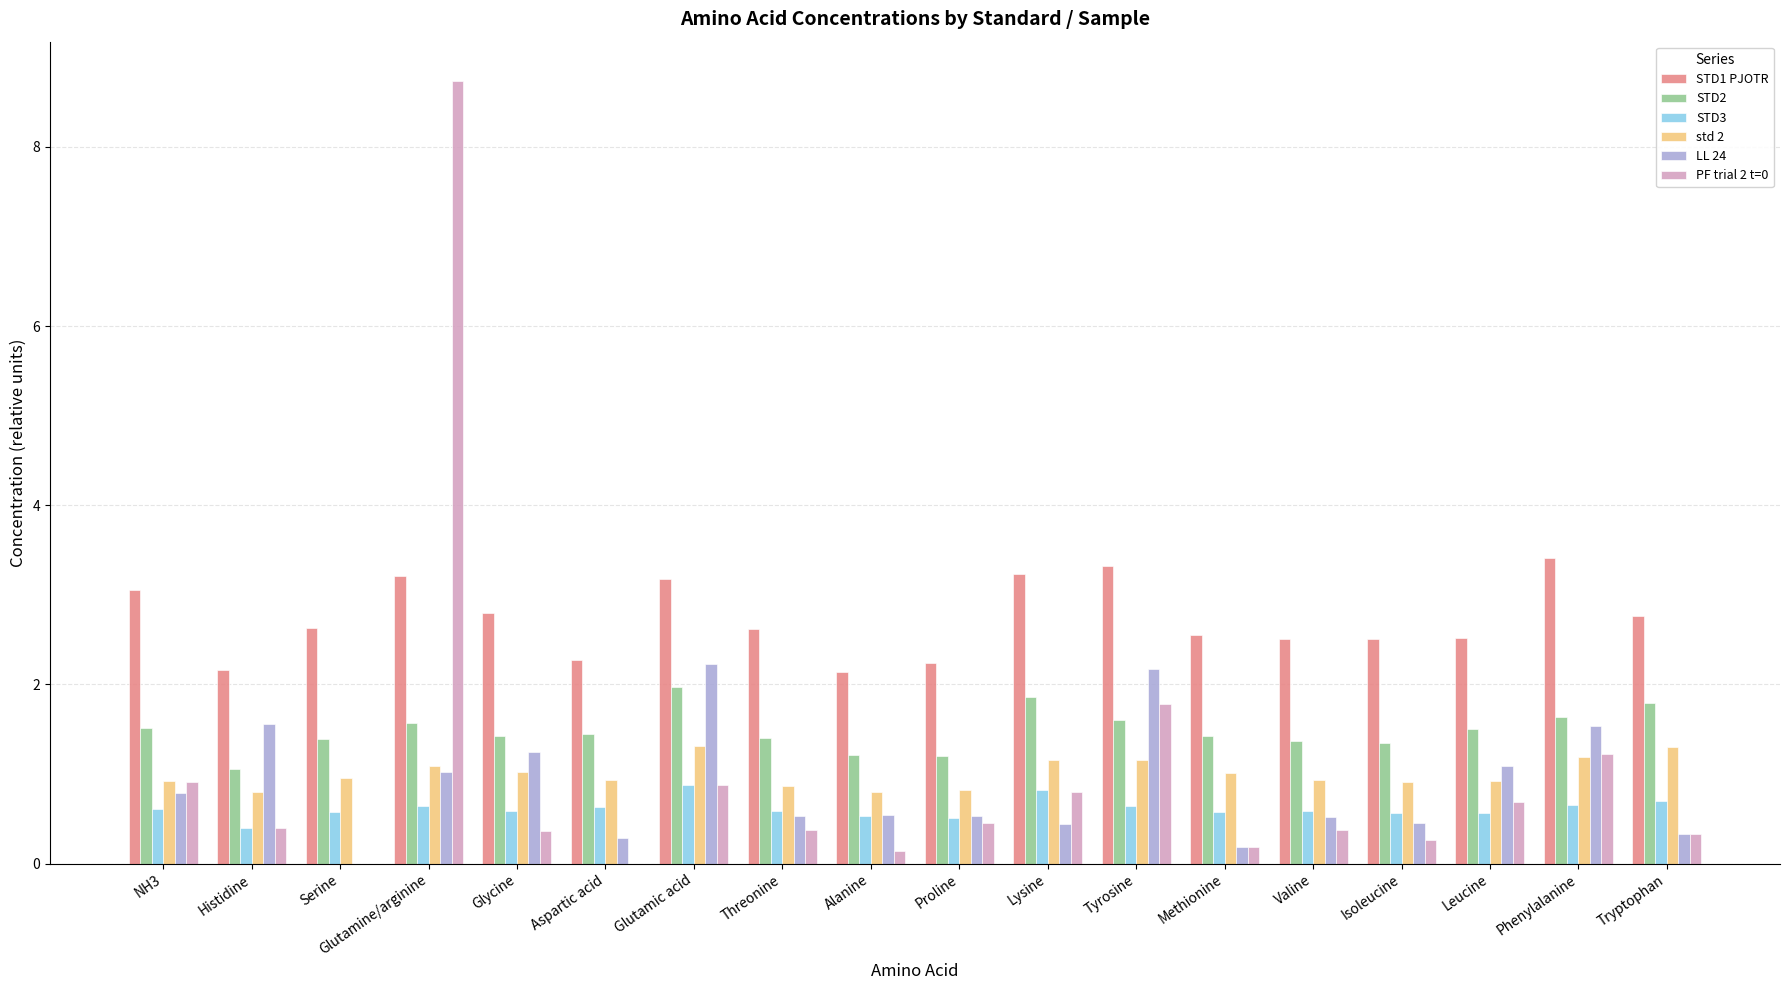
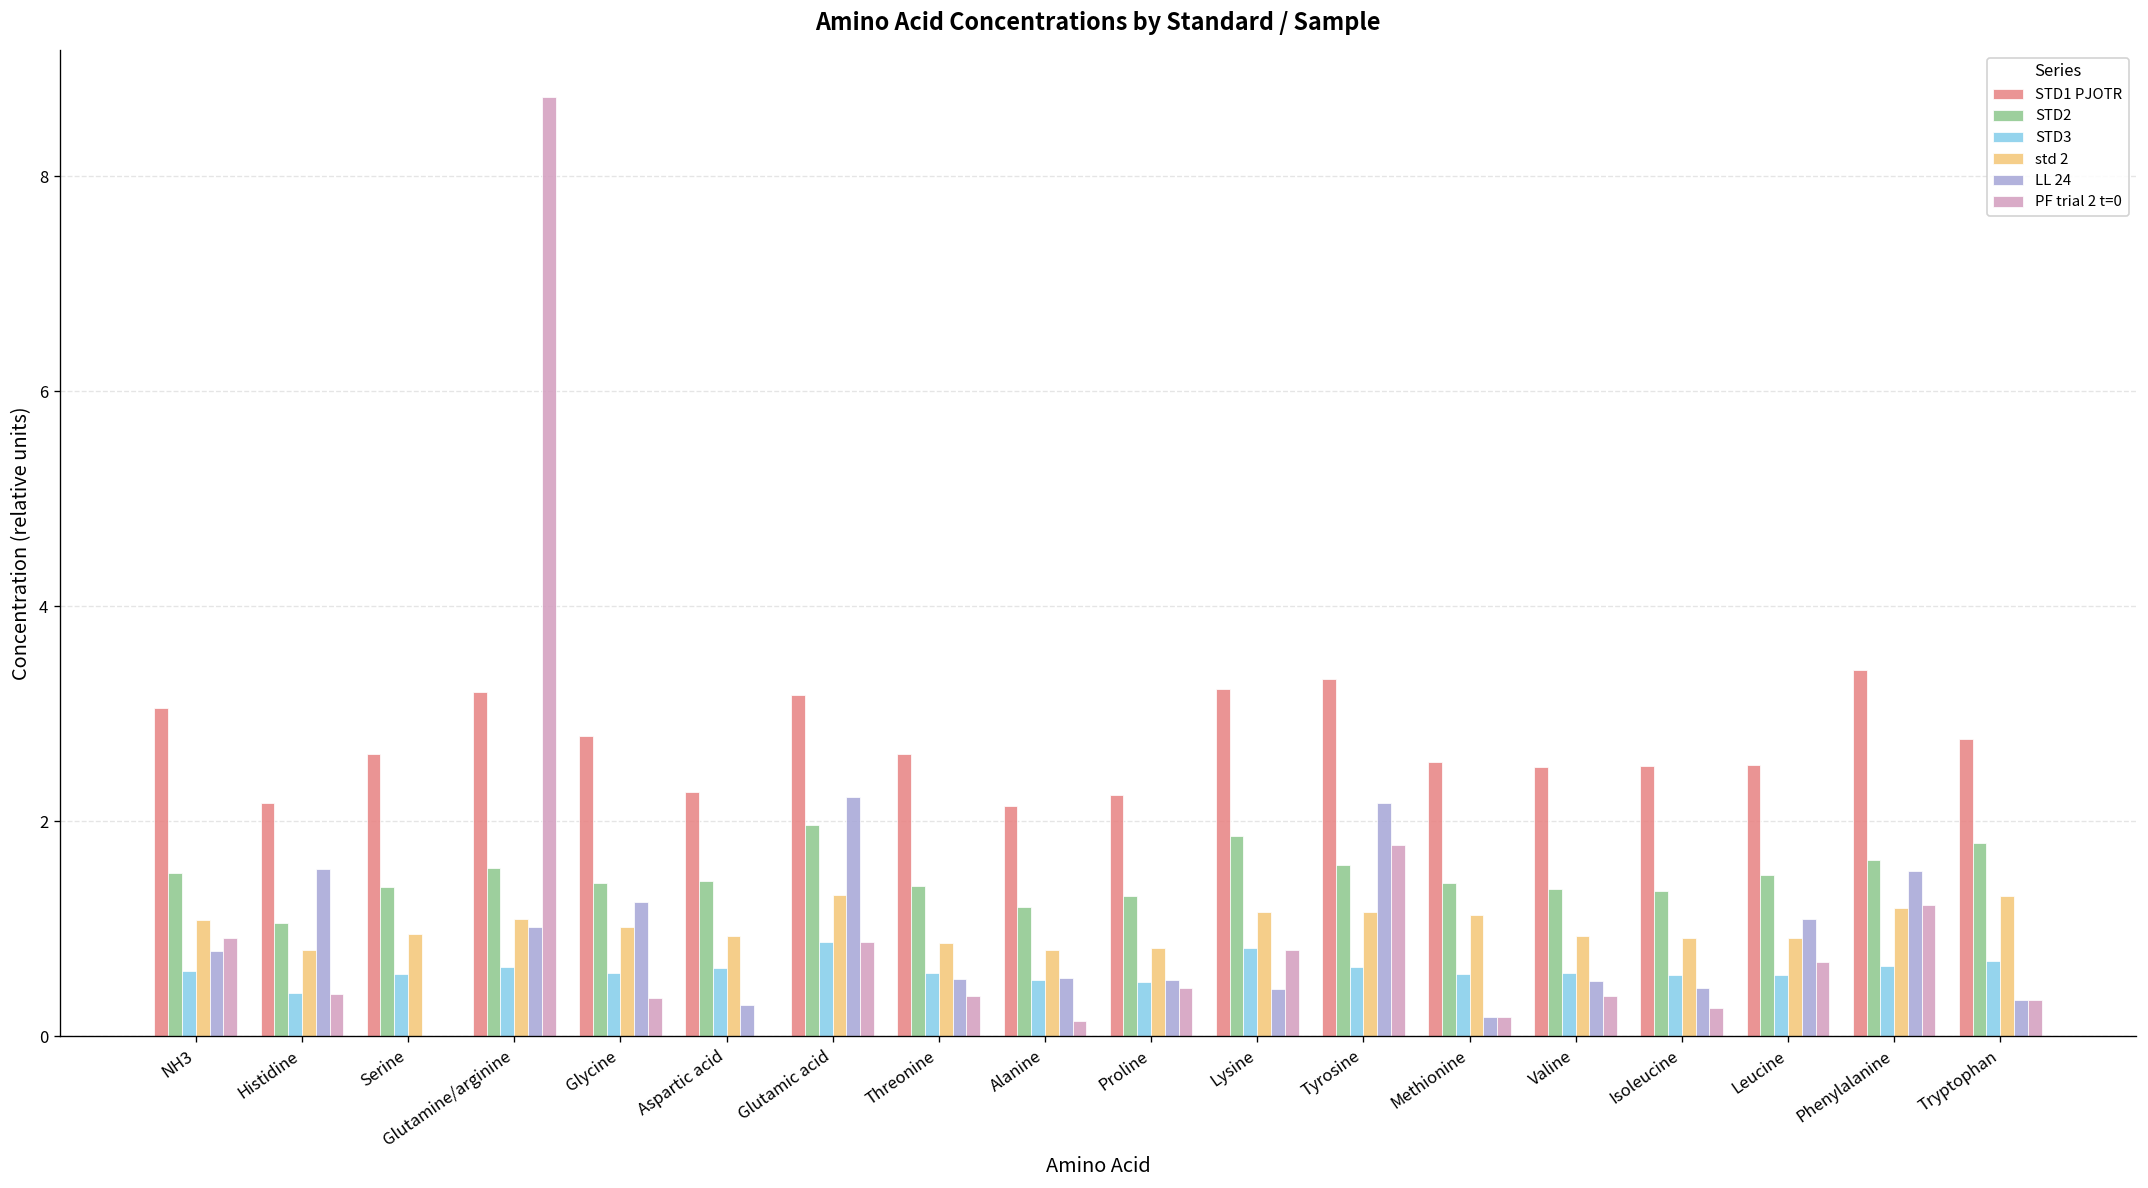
std 2, NH3: 0.9 -> 1.1
STD2, Proline: 1.2 -> 1.3
std 2, Methionine: 1.0 -> 1.1
